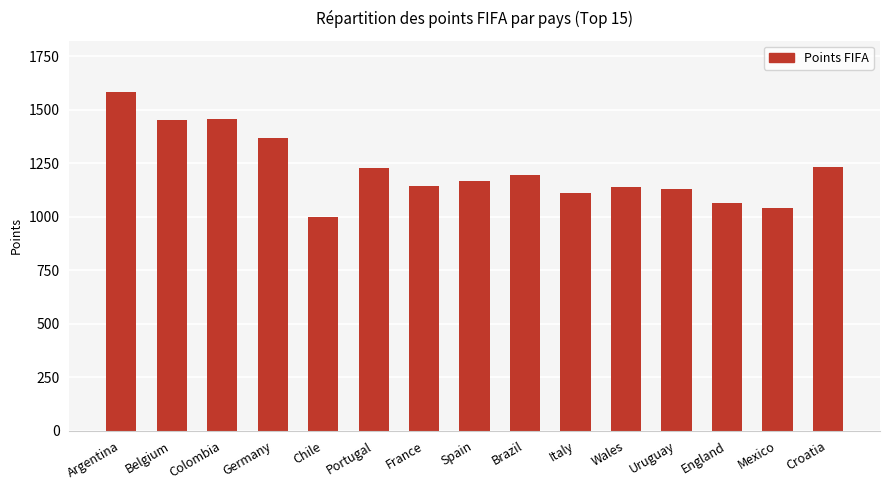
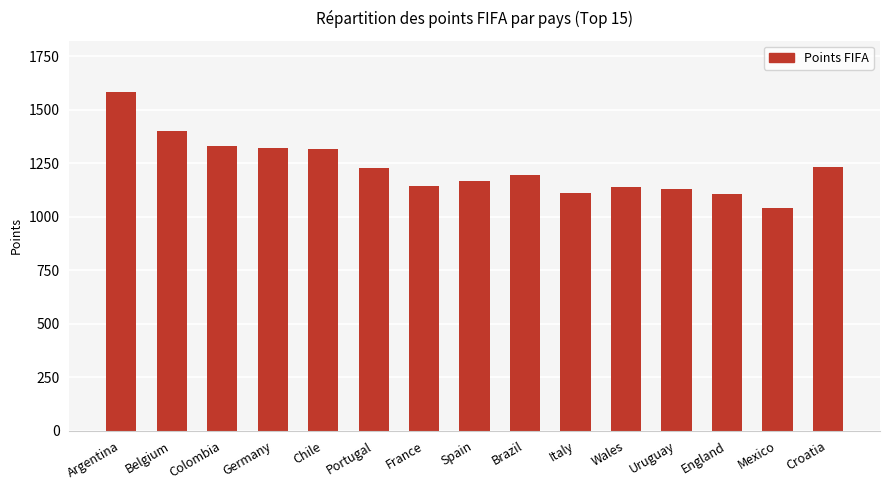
Belgium: 1450 -> 1400
Colombia: 1460 -> 1330
Germany: 1370 -> 1320
Chile: 1000 -> 1320
England: 1060 -> 1110
